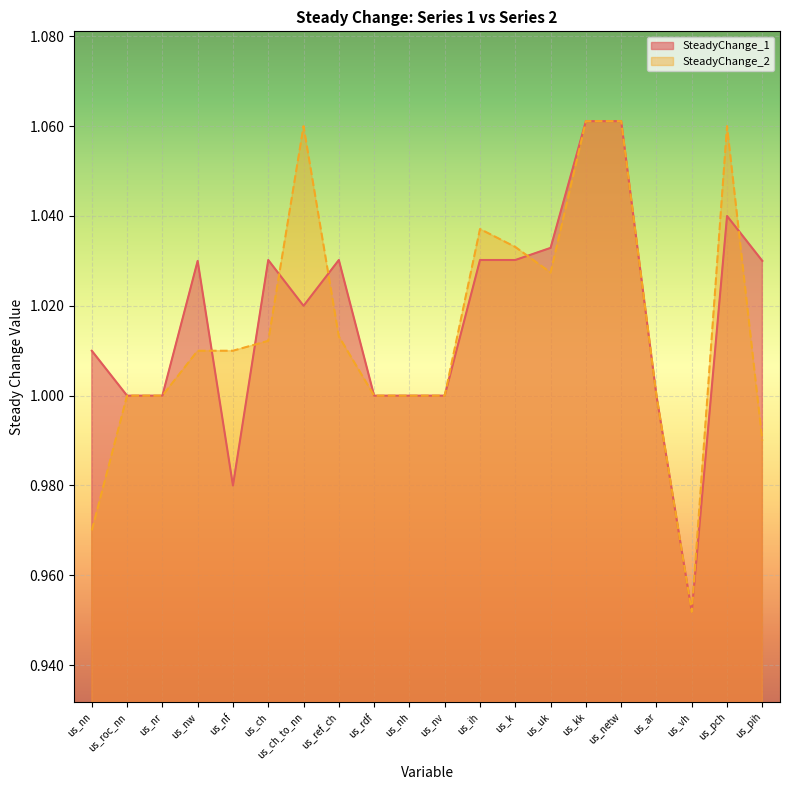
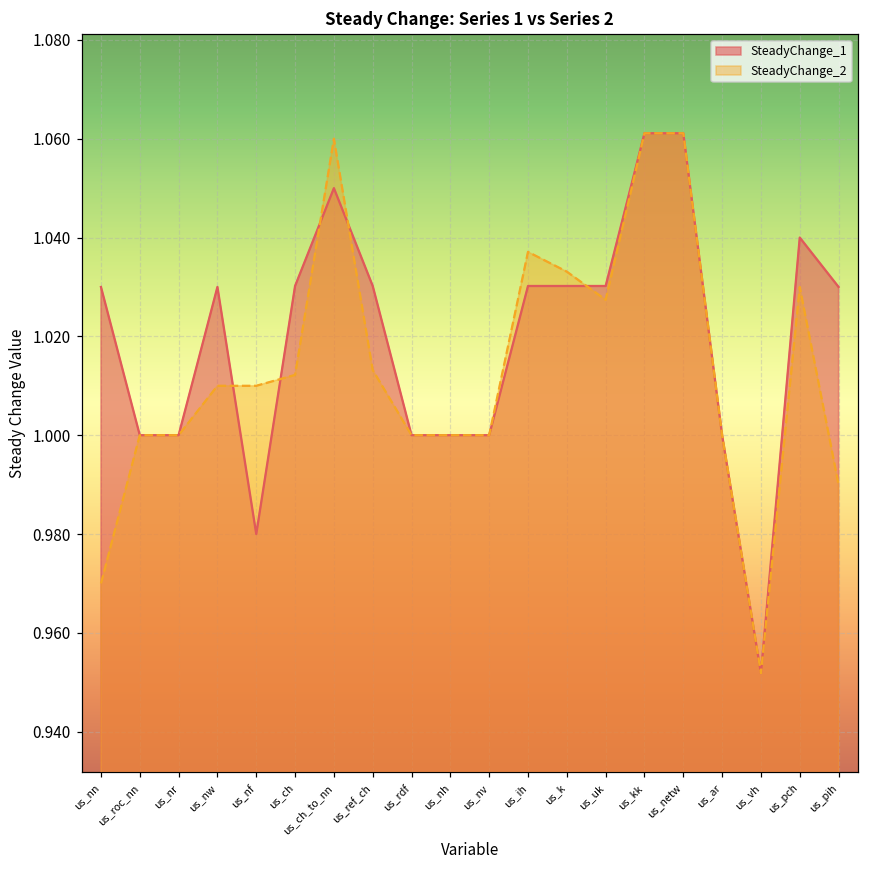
SteadyChange_1, us_nn: 1.01 -> 1.03
SteadyChange_1, us_ch_to_nn: 1.02 -> 1.05
SteadyChange_1, us_uk: 1.033 -> 1.030
SteadyChange_2, us_pch: 1.06 -> 1.03
